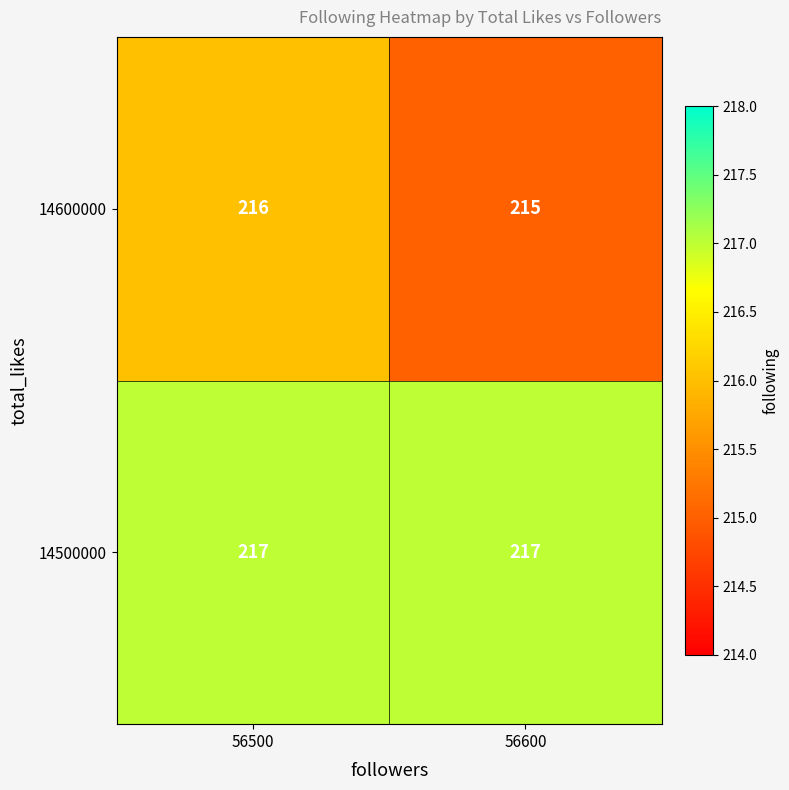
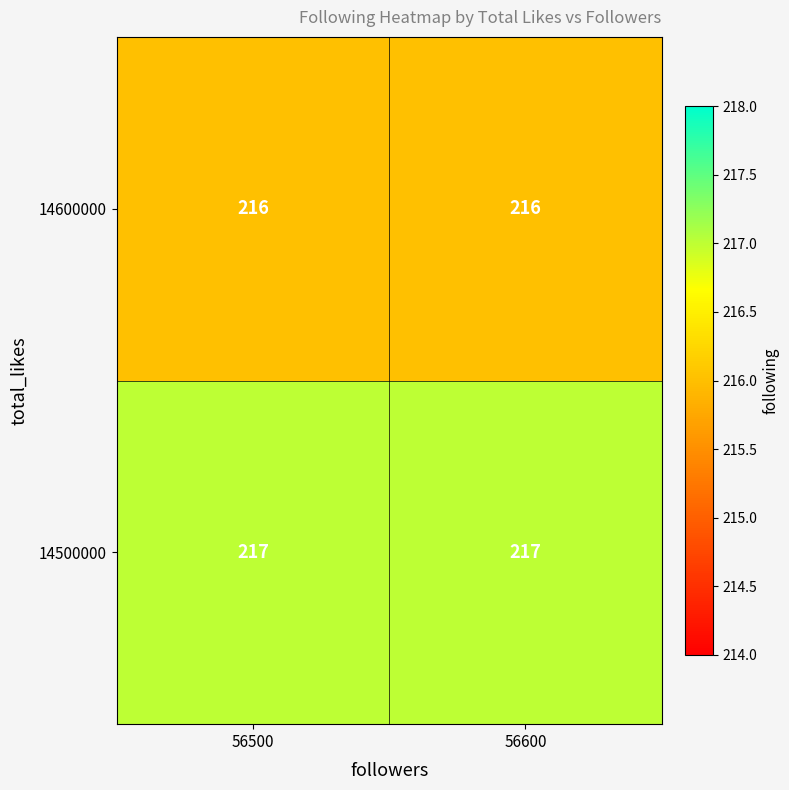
14600000, 56600: 215 -> 216
